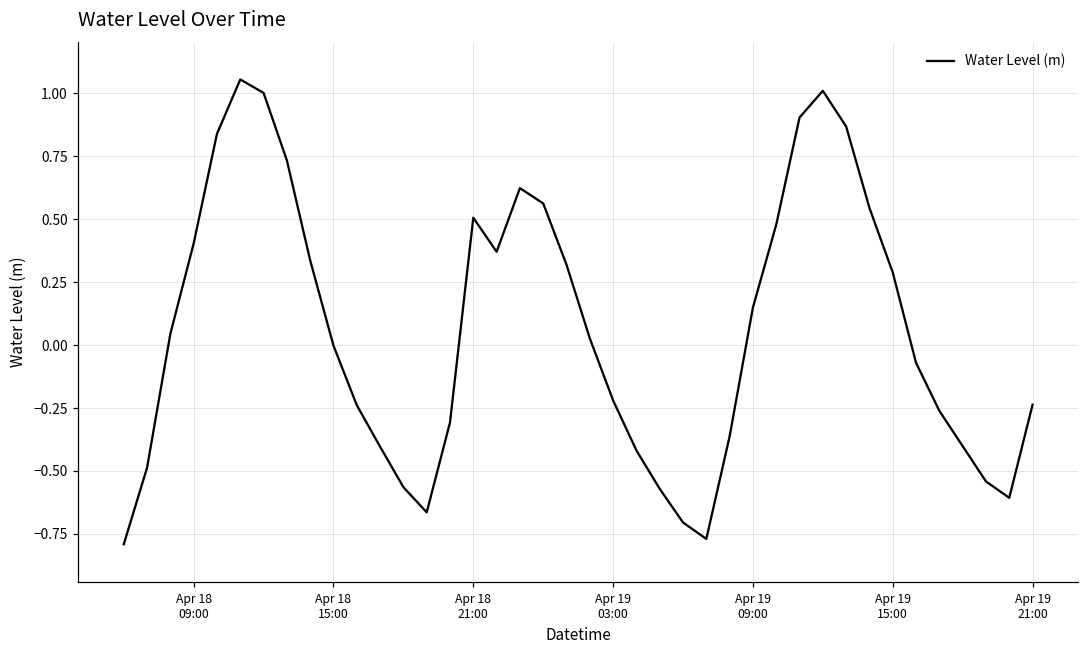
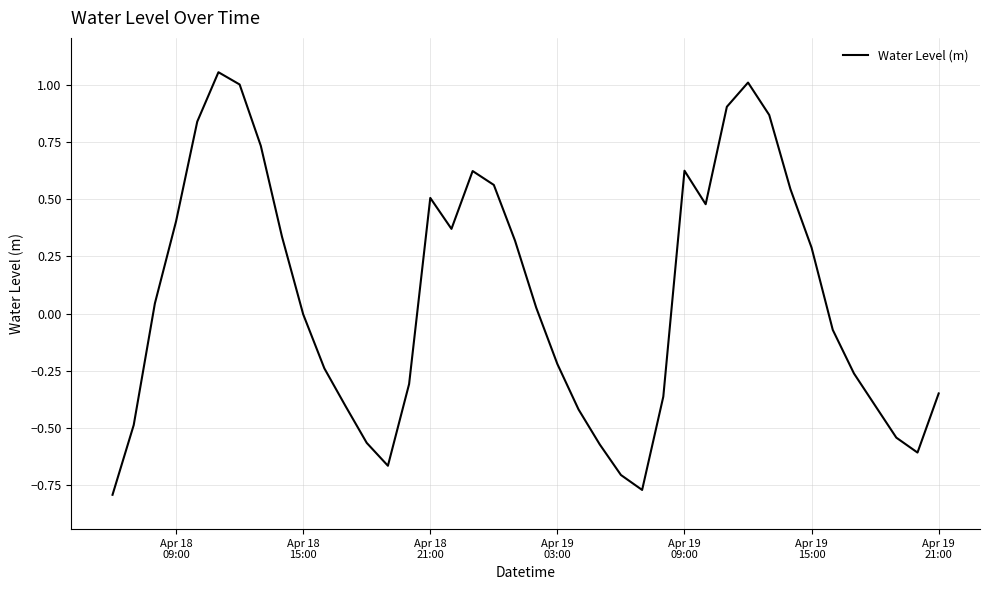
Apr 19 09:00: 0.15 -> 0.62
Apr 19 21:00: -0.24 -> -0.35
